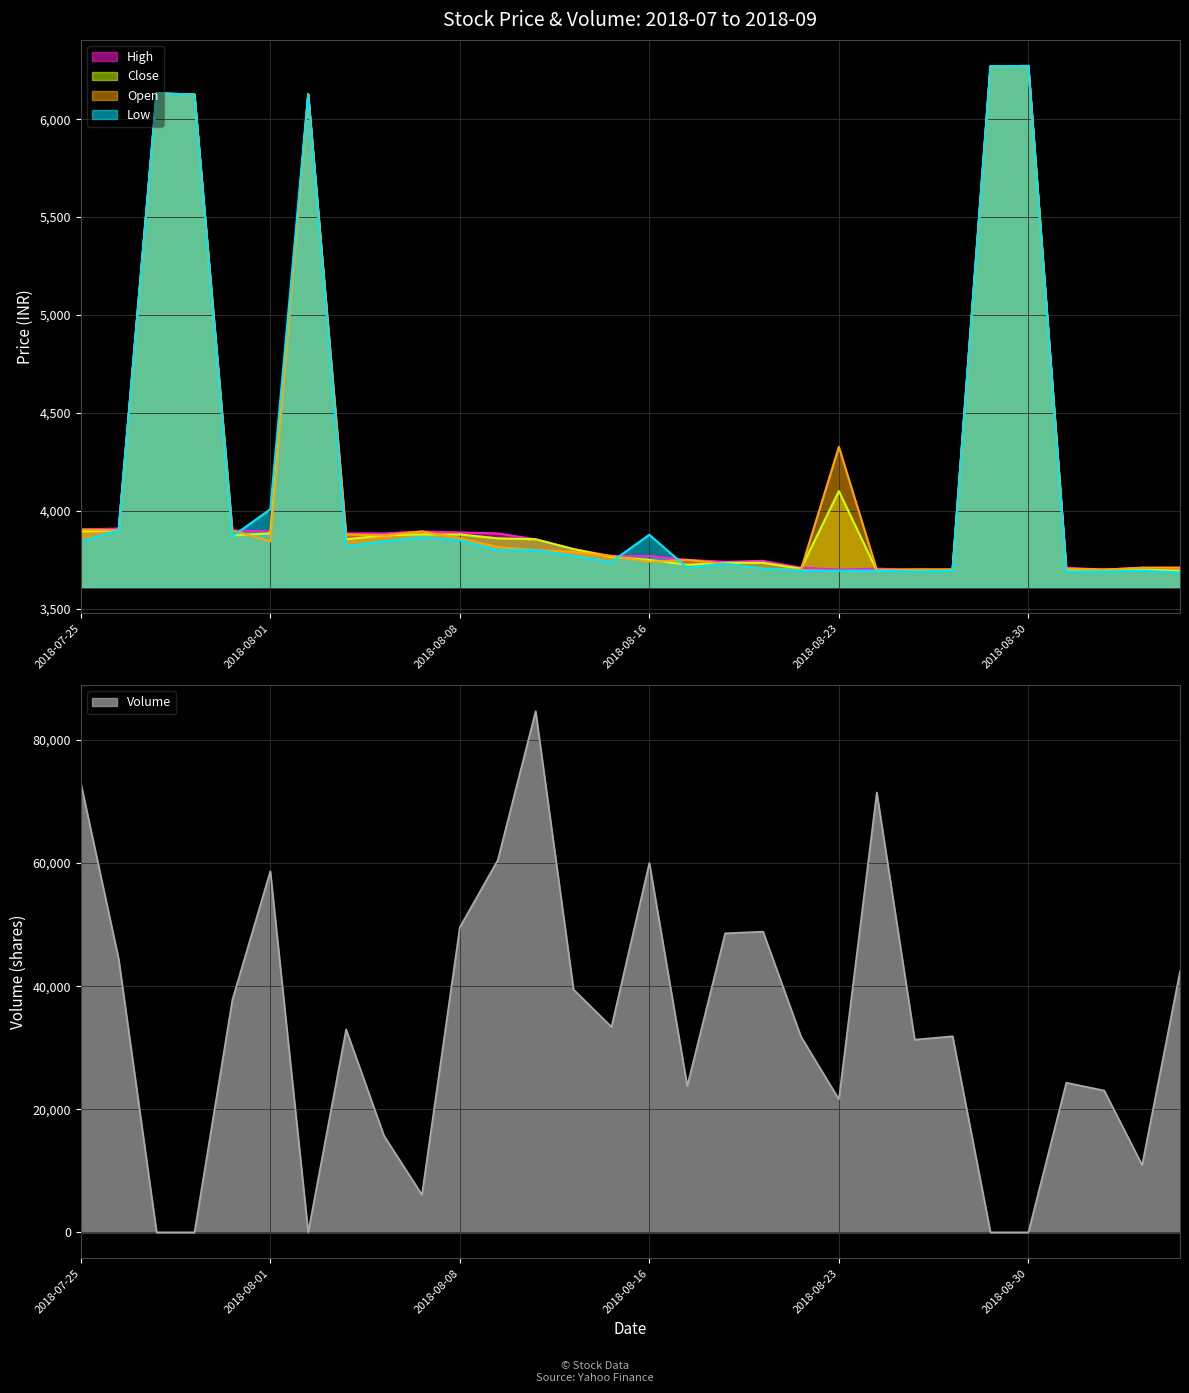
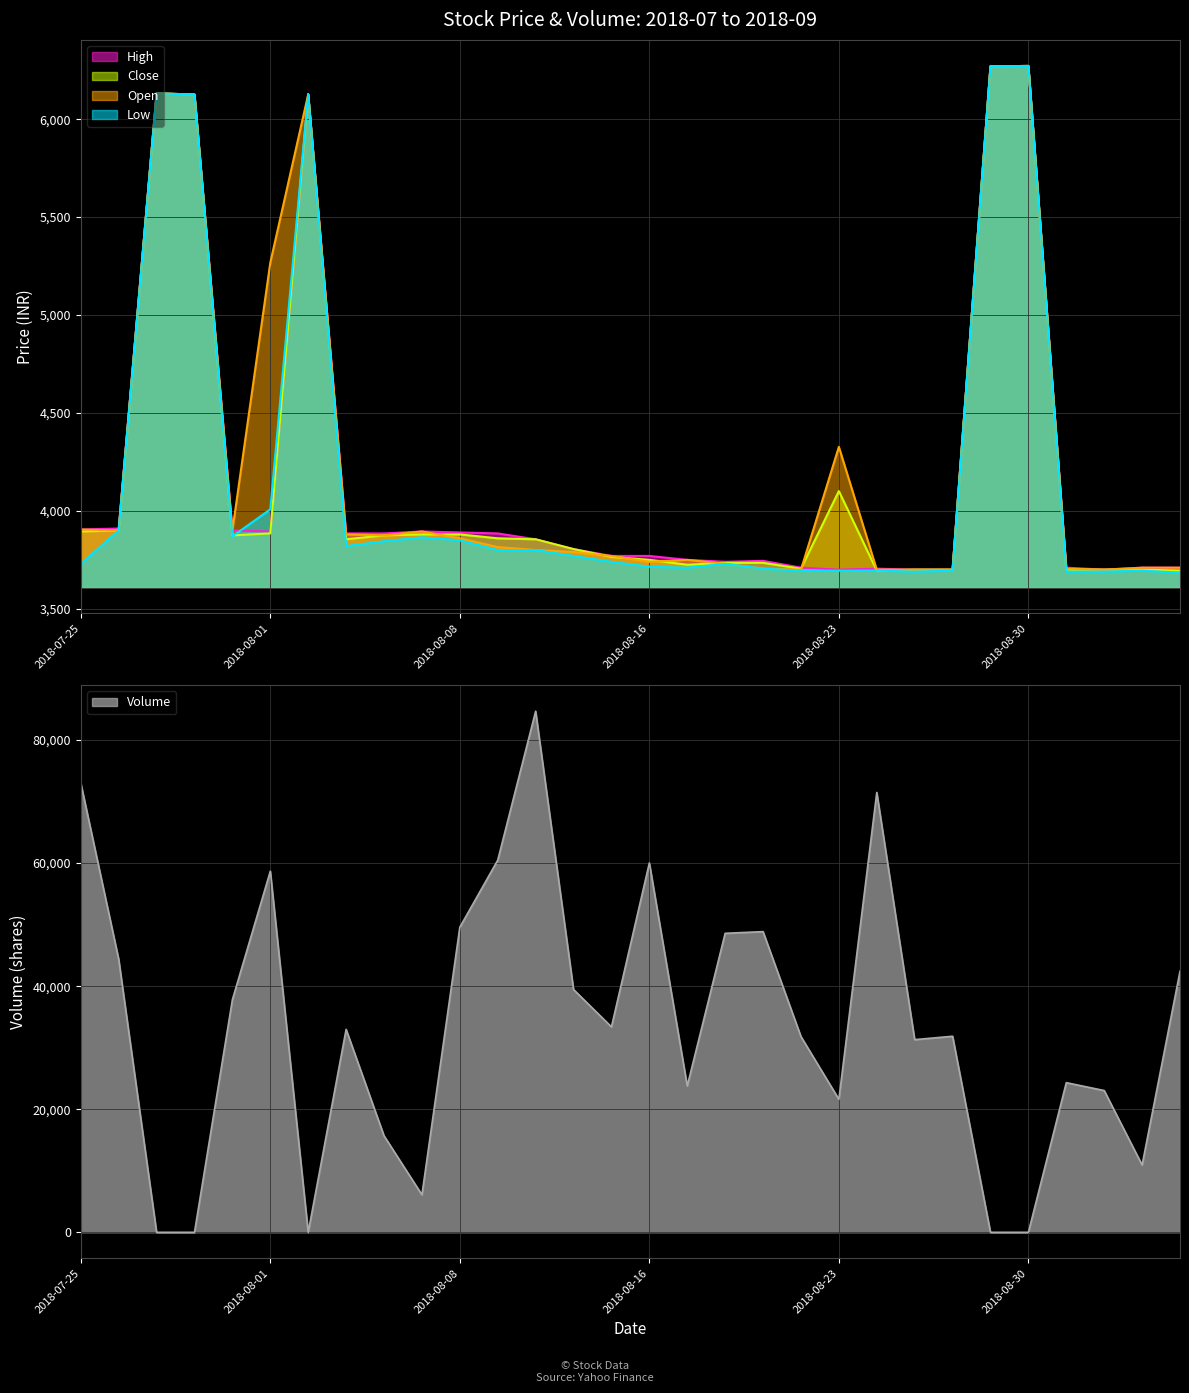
Stock Price & Volume: 2018-07 to 2018-09, Low, 2018-07-25: 3,850 -> 3,730
Stock Price & Volume: 2018-07 to 2018-09, Open, 2018-08-01: 3,850 -> 5,270
Stock Price & Volume: 2018-07 to 2018-09, Low, 2018-08-16: 3,880 -> 3,720
